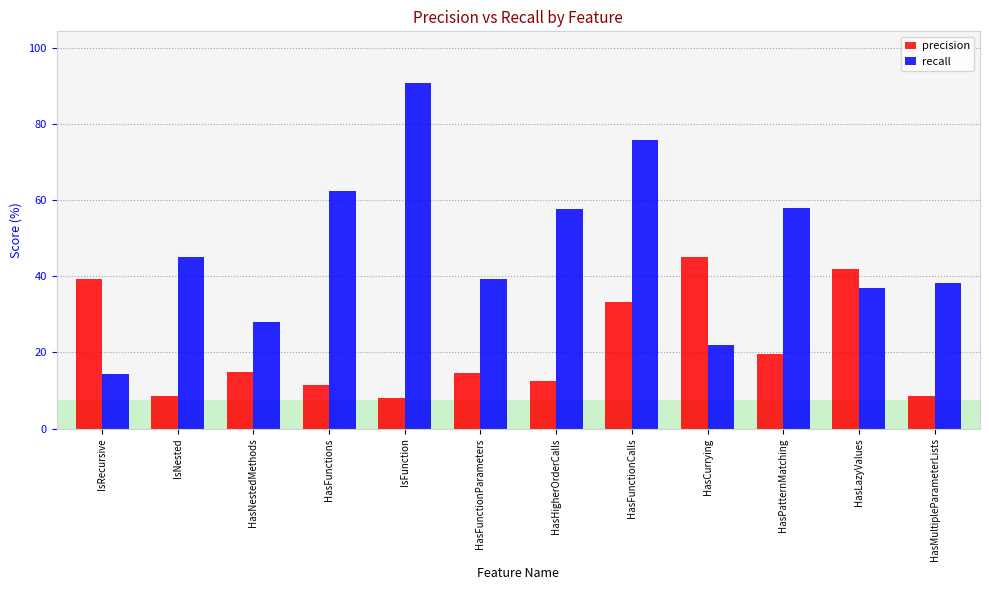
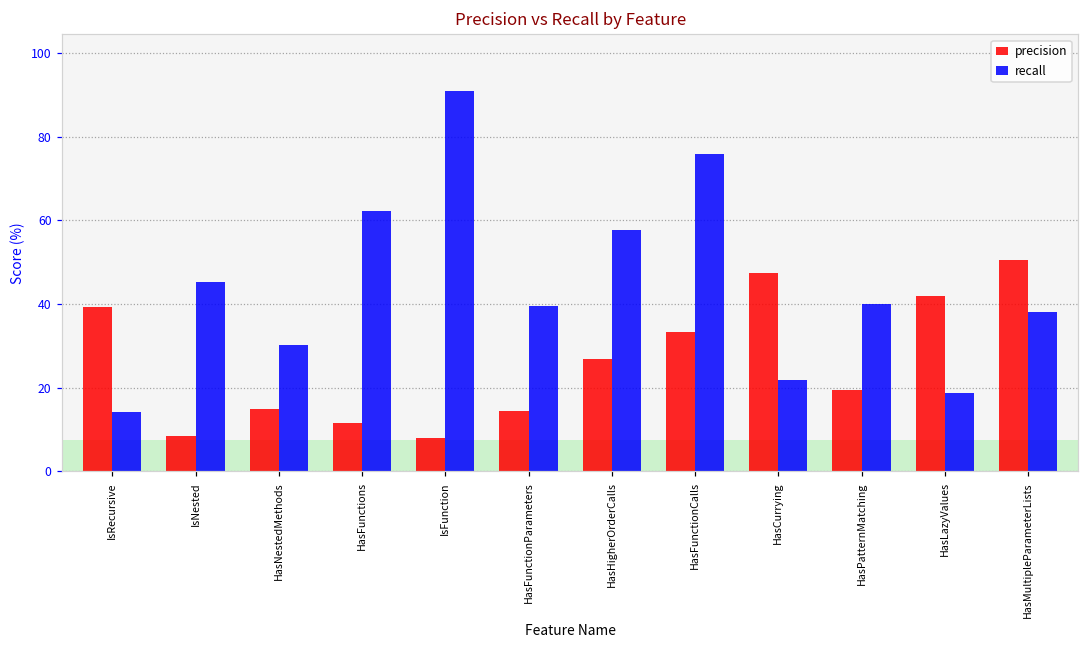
recall, HasNestedMethods: 28 -> 30
precision, HasHigherOrderCalls: 13 -> 27
precision, HasCurrying: 45 -> 48
recall, HasPatternMatching: 58 -> 40
recall, HasLazyValues: 37 -> 19
precision, HasMultipleParameterLists: 9 -> 51
